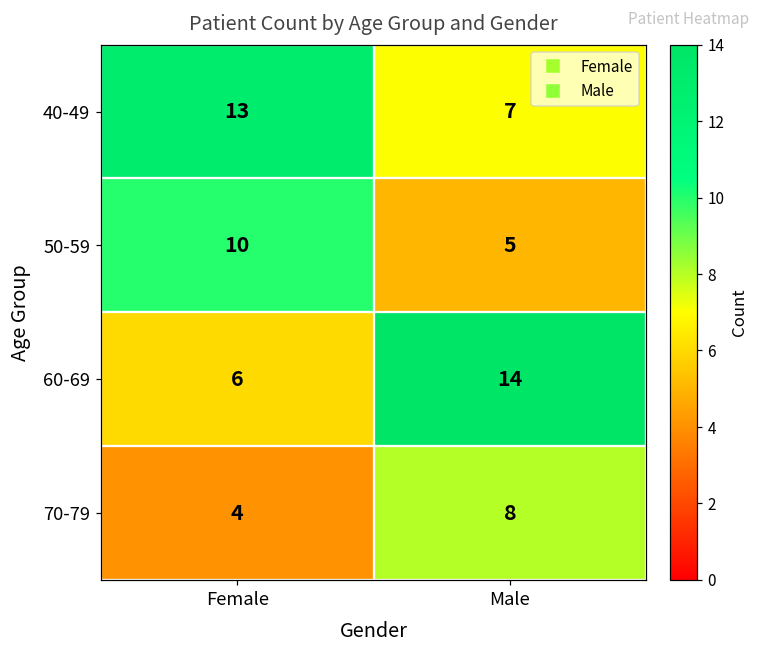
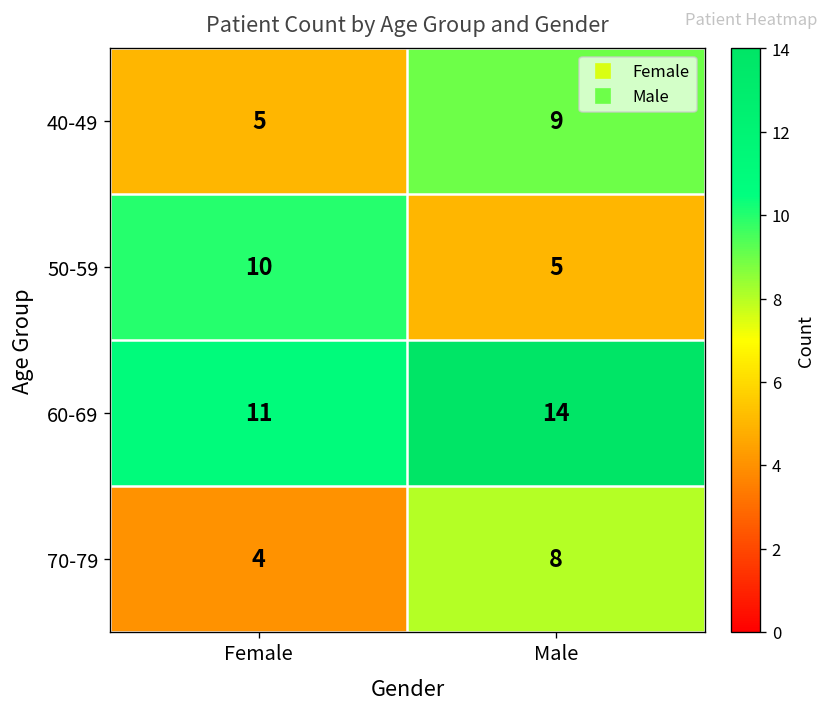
40-49, Female: 13 -> 5
40-49, Male: 7 -> 9
60-69, Female: 6 -> 11
